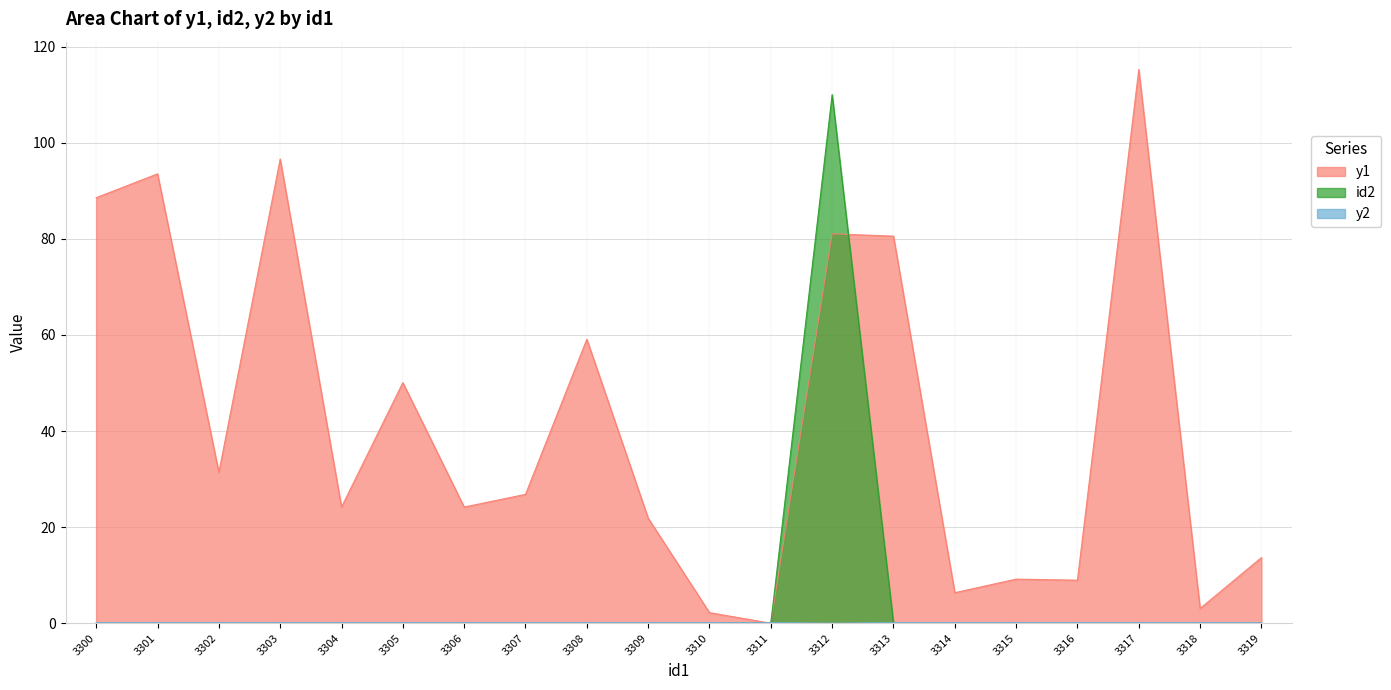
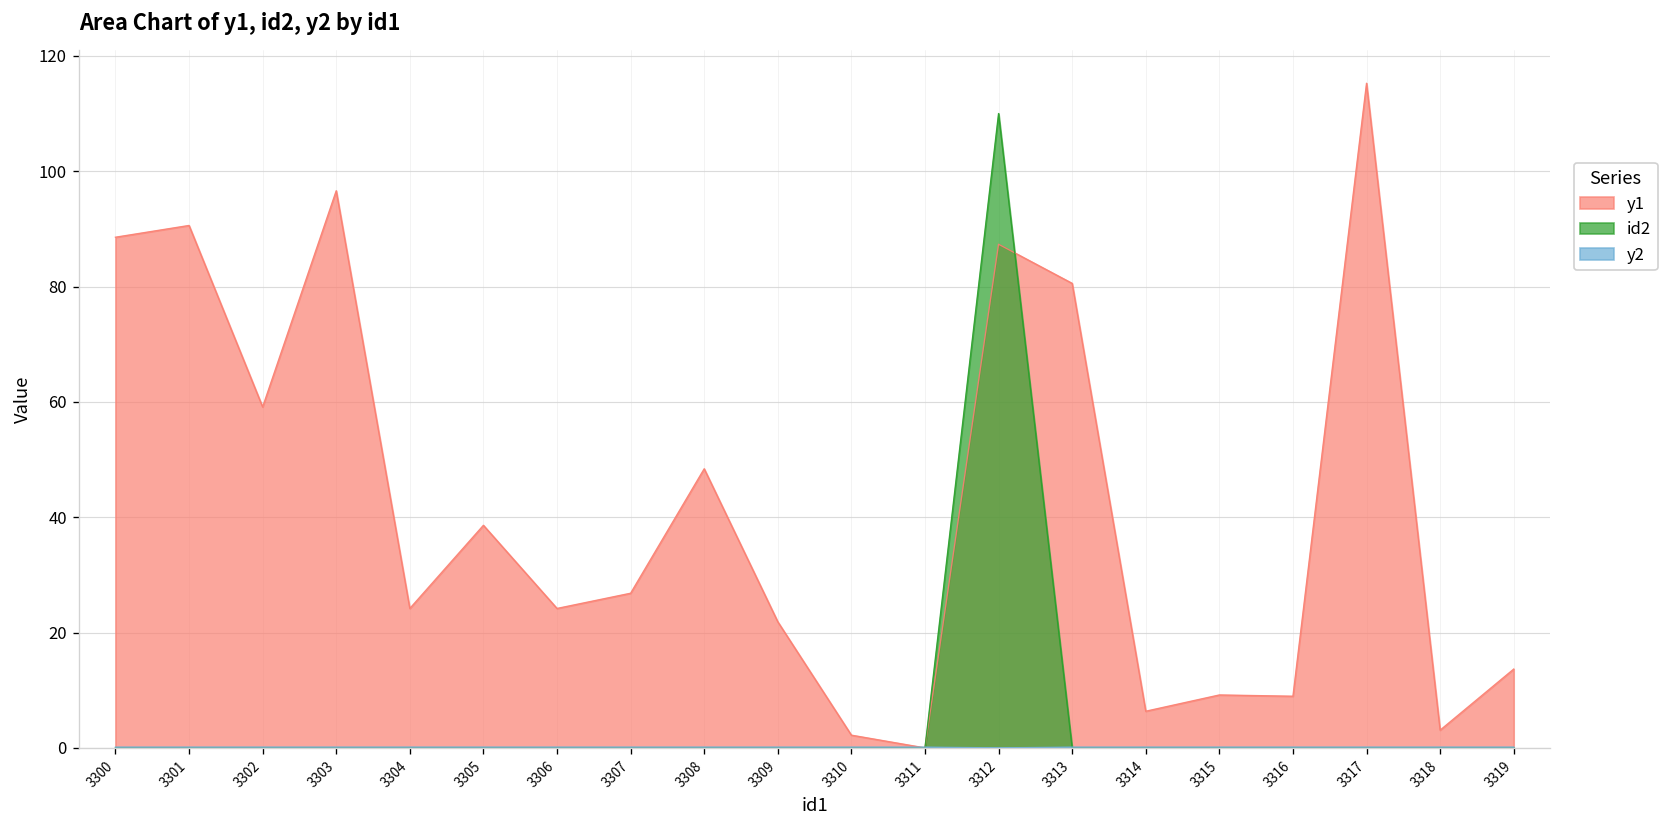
y1, 3301: 94 -> 91
y1, 3302: 31 -> 59
y1, 3305: 50 -> 39
y1, 3308: 59 -> 48
y1, 3312: 81 -> 87
